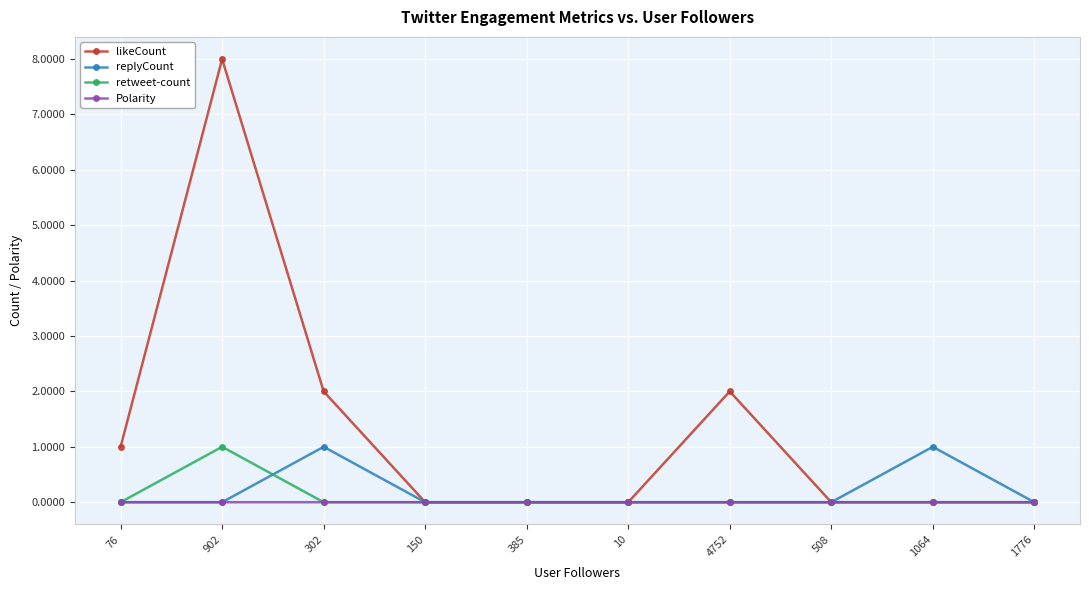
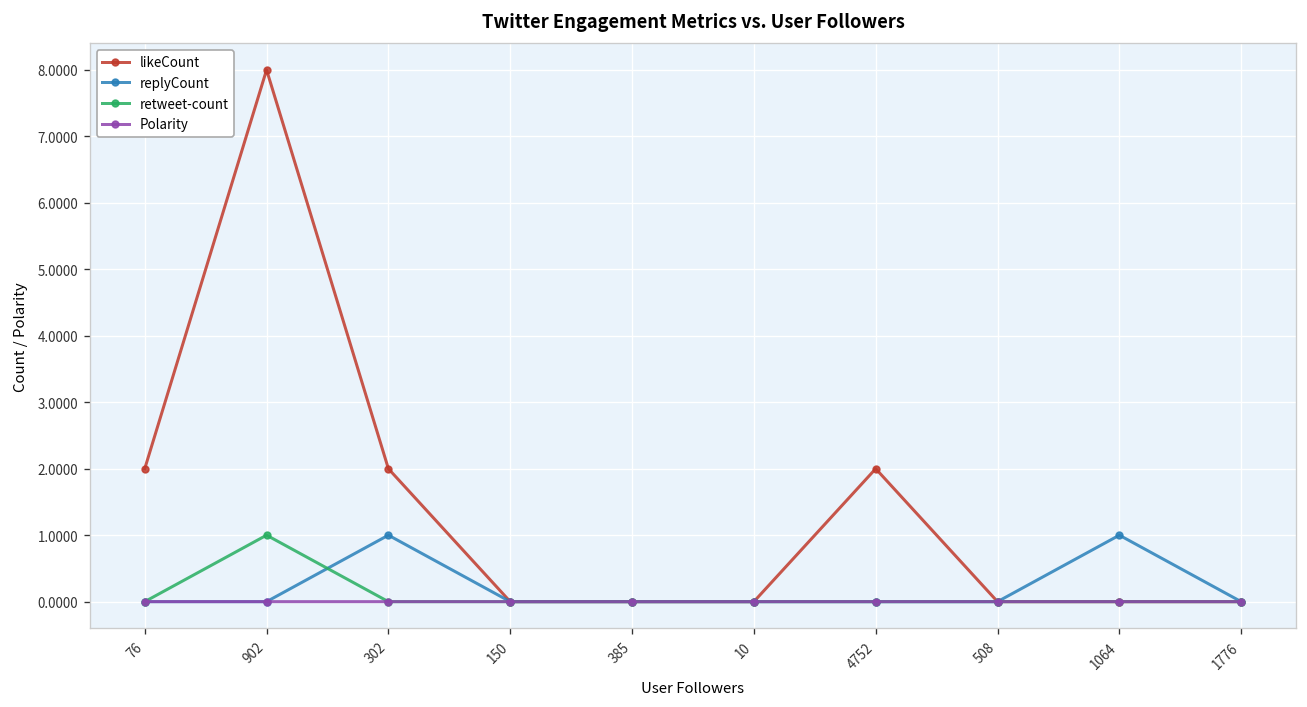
likeCount, 76: 1 -> 2
